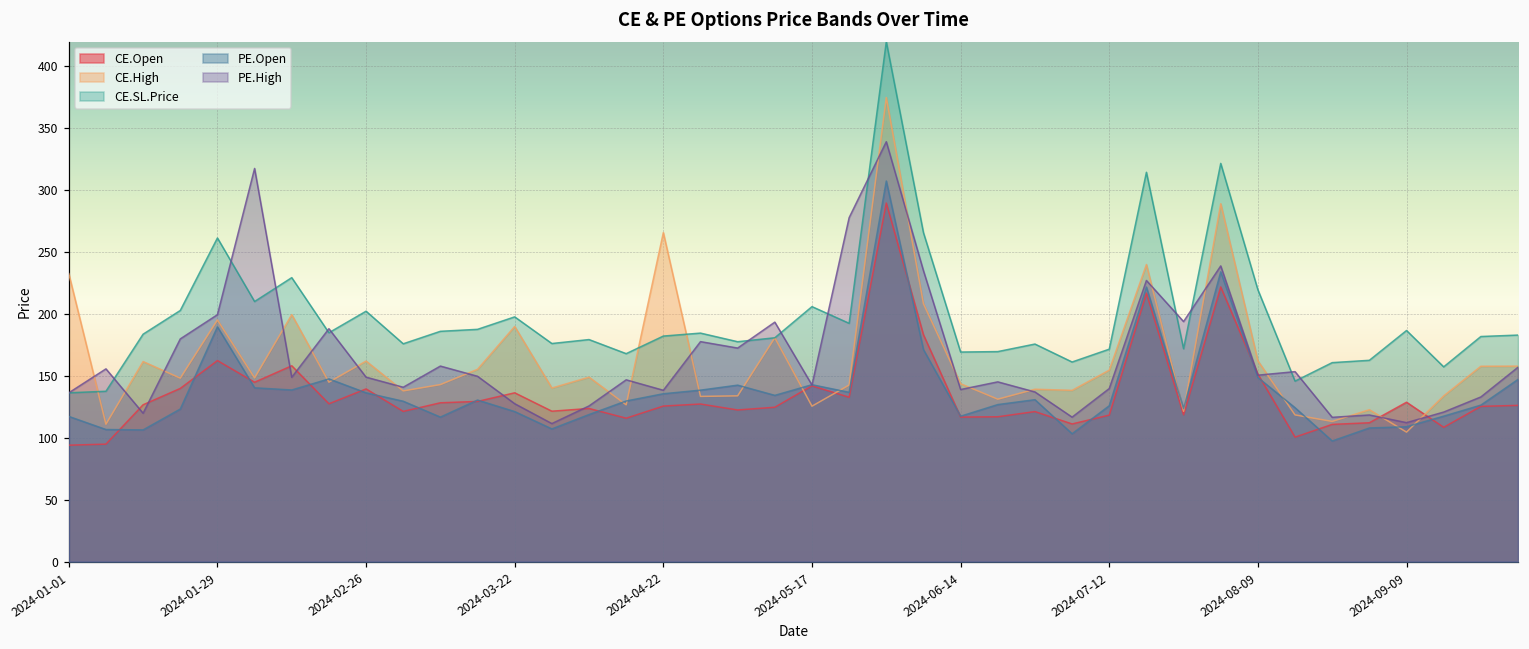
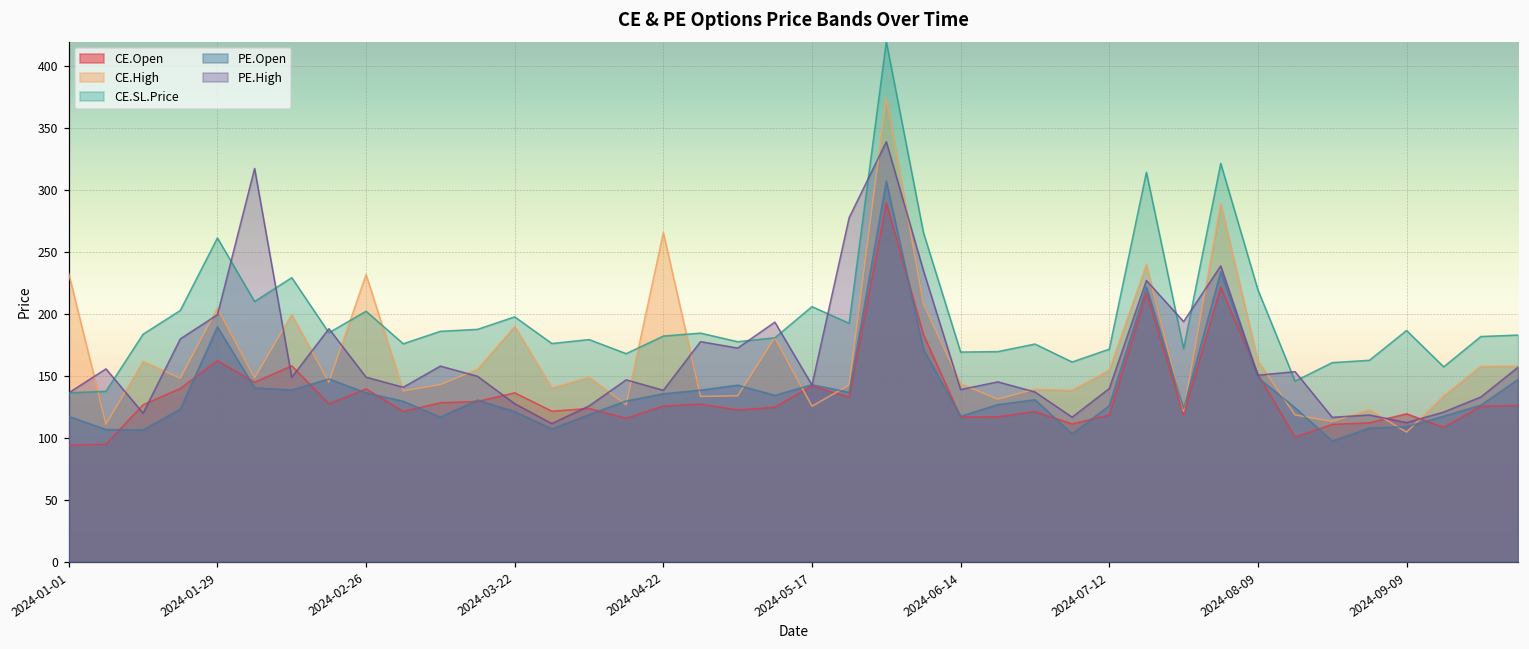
CE.High, 2024-01-29: 195 -> 205
CE.High, 2024-02-26: 162 -> 232
CE.Open, 2024-09-09: 129 -> 119
